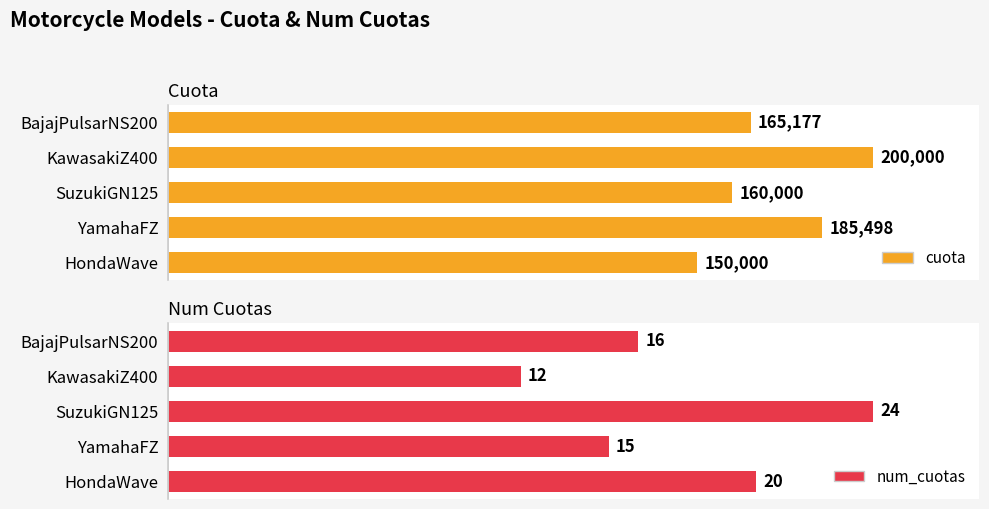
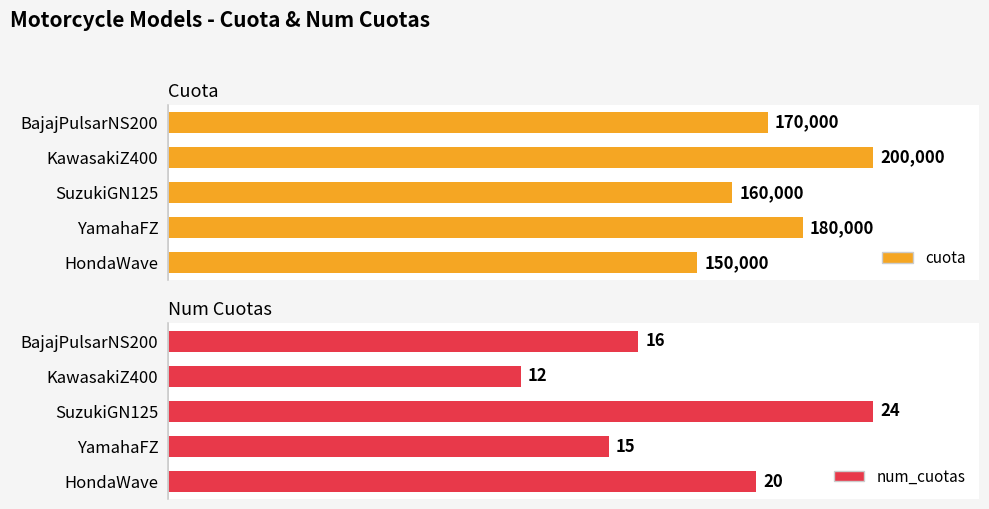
Cuota, BajajPulsarNS200: 165,177 -> 170,000
Cuota, YamahaFZ: 185,498 -> 180,000
